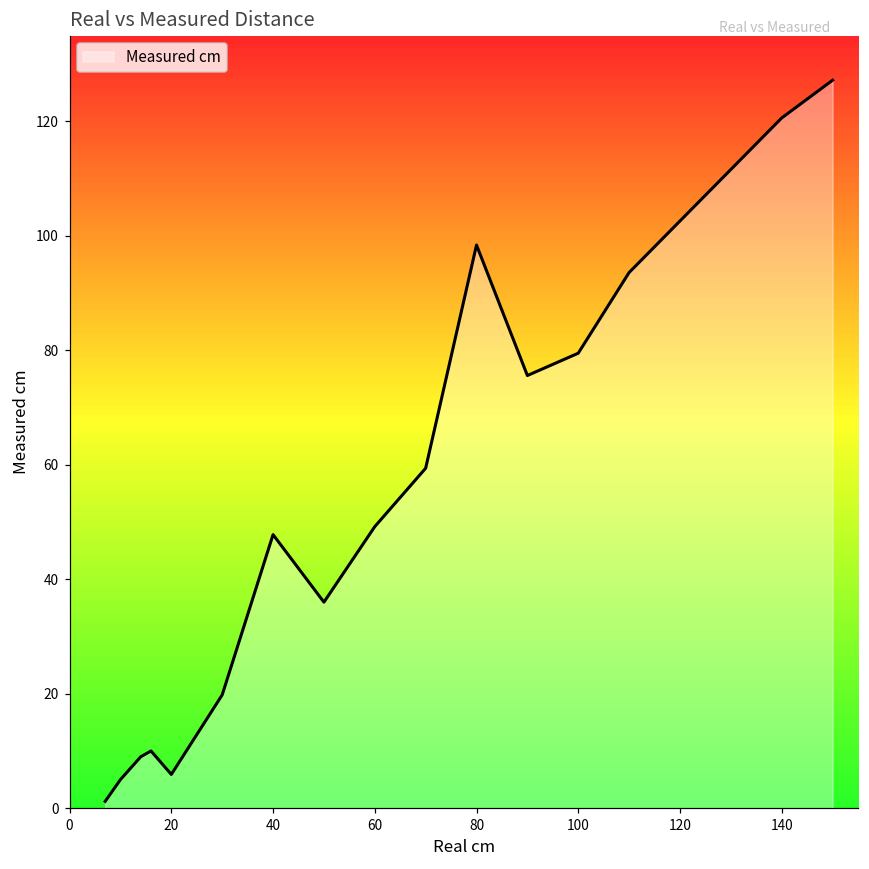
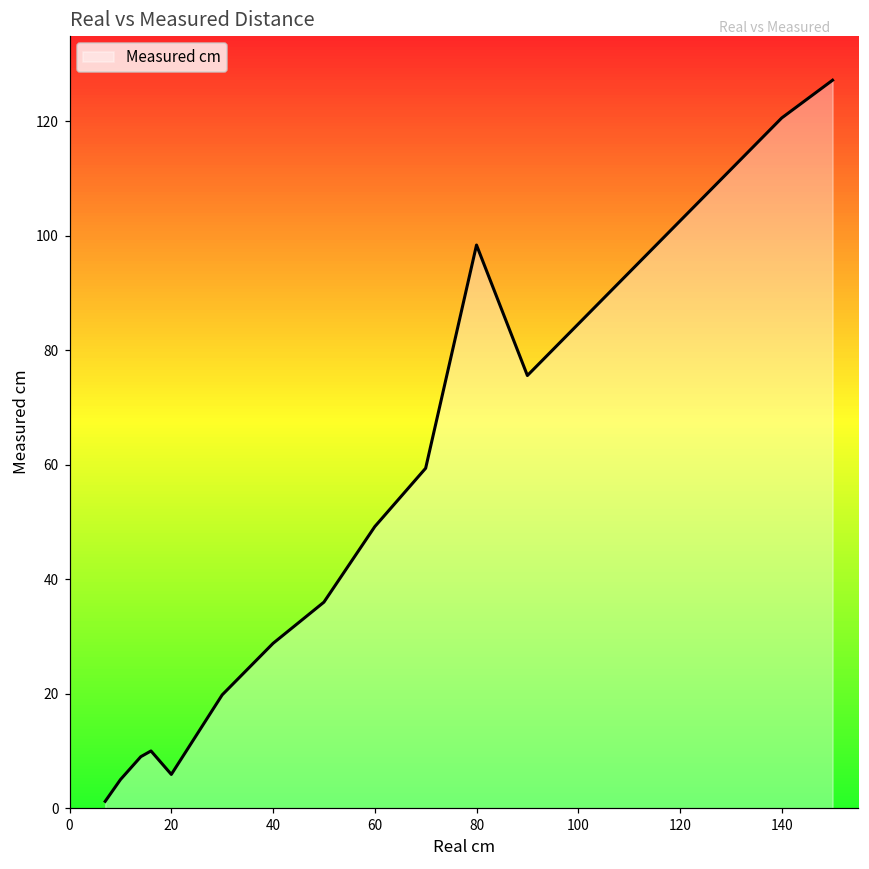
40: 48 -> 29
100: 80 -> 85
